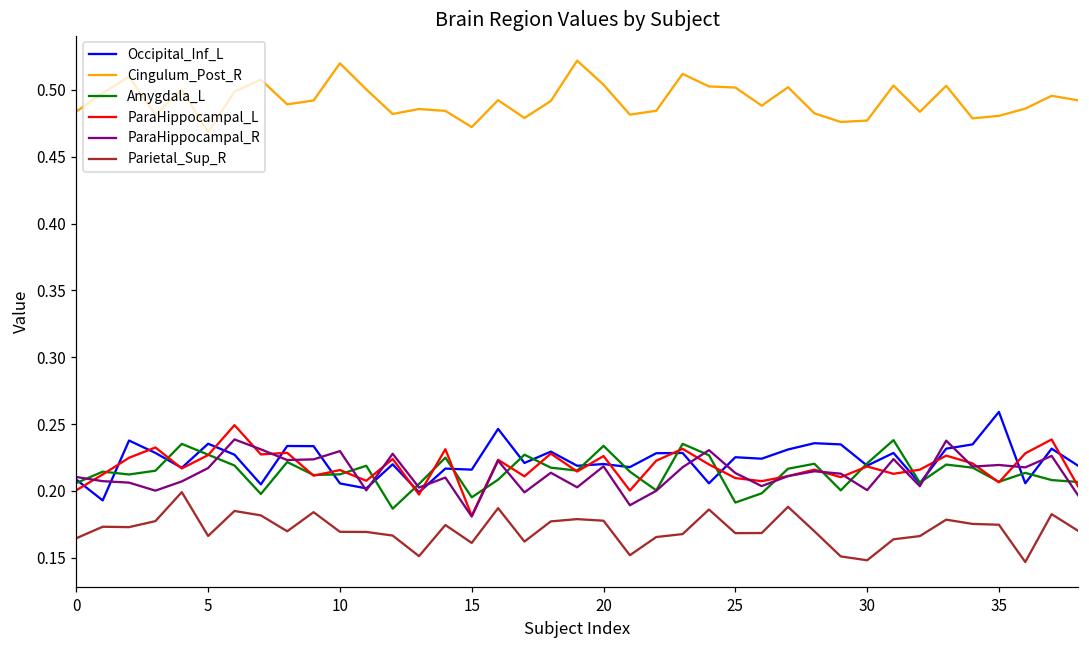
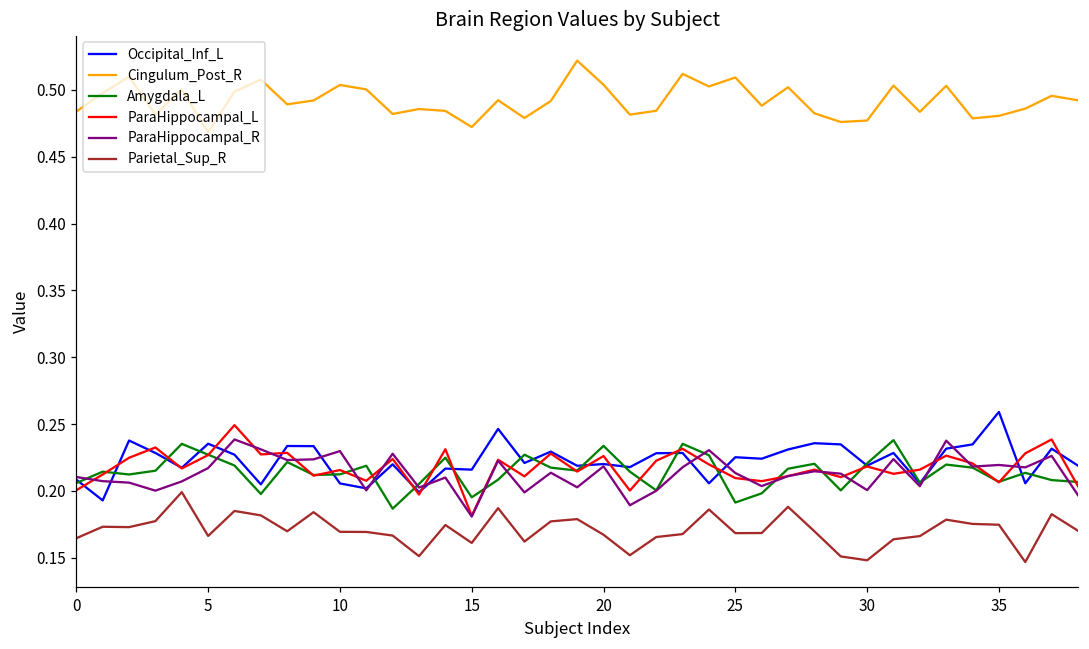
Cingulum_Post_R, 10: 0.520 -> 0.504
Parietal_Sup_R, 20: 0.178 -> 0.167
Cingulum_Post_R, 25: 0.502 -> 0.509
